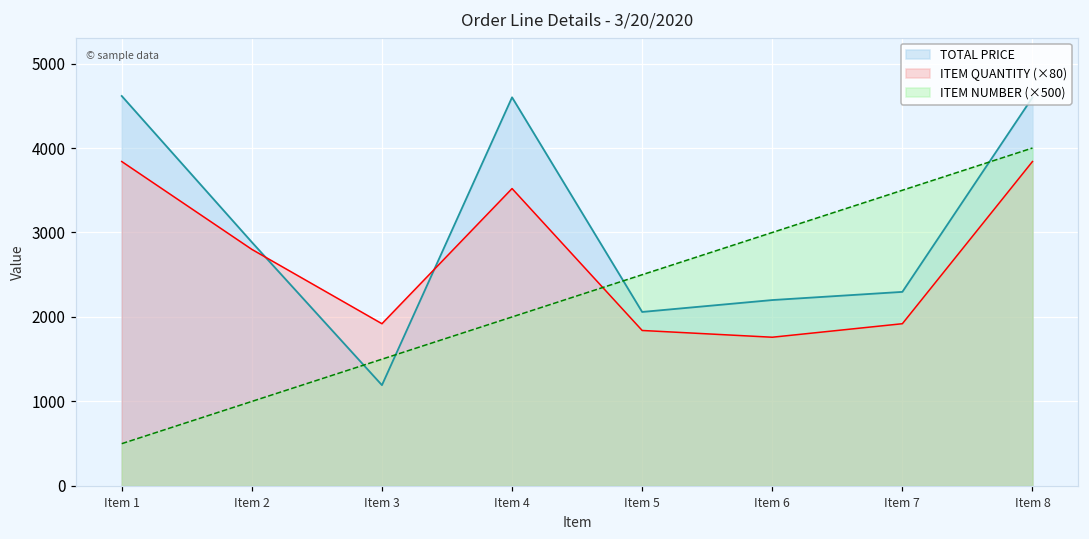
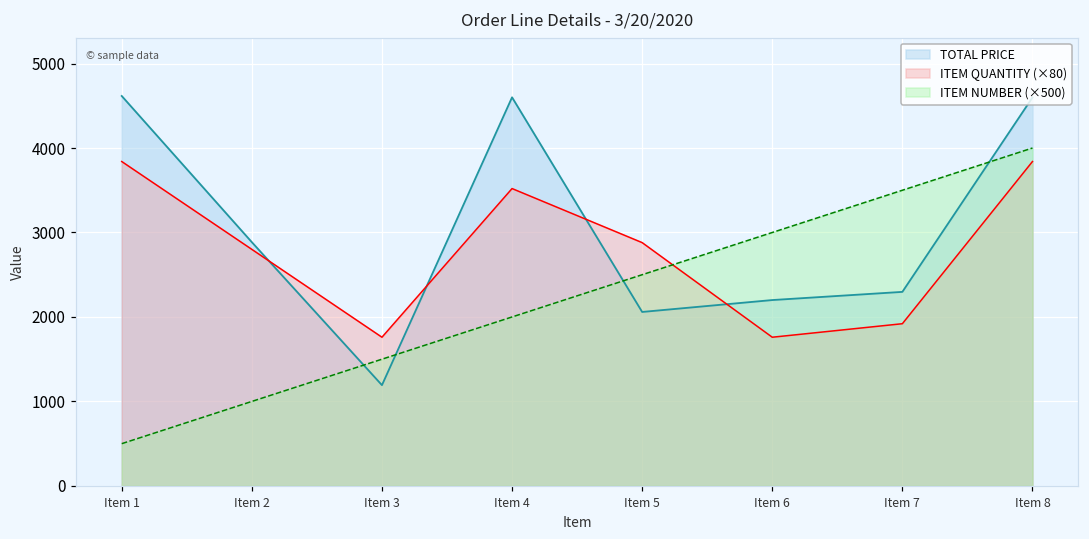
ITEM QUANTITY (×80), Item 3: 1900 -> 1800
ITEM QUANTITY (×80), Item 5: 1800 -> 2900
